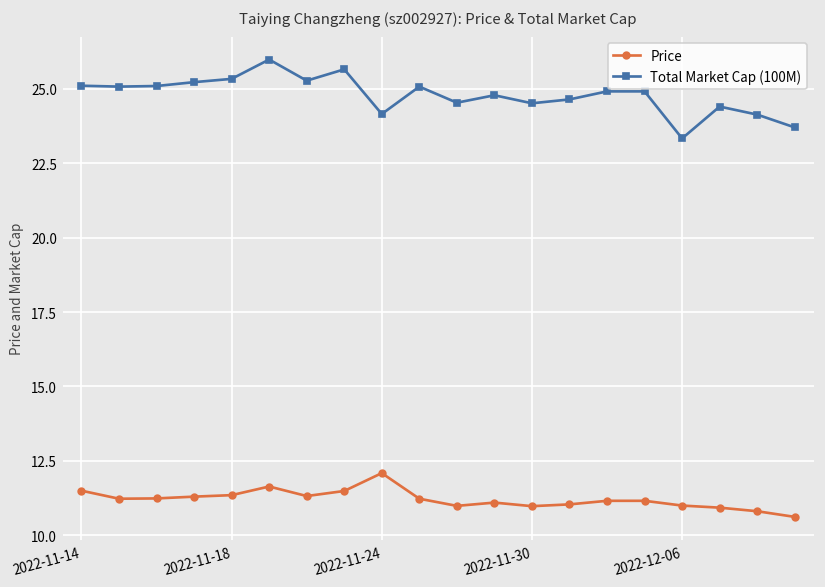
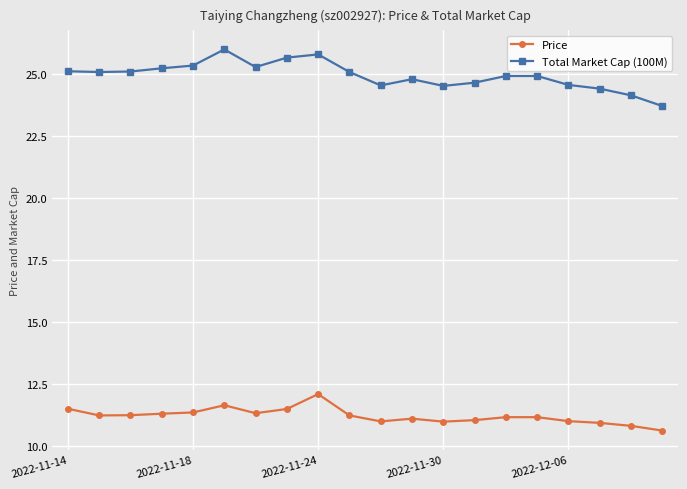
Total Market Cap (100M), 2022-11-24: 24.2 -> 25.8
Total Market Cap (100M), 2022-12-06: 23.3 -> 24.6
